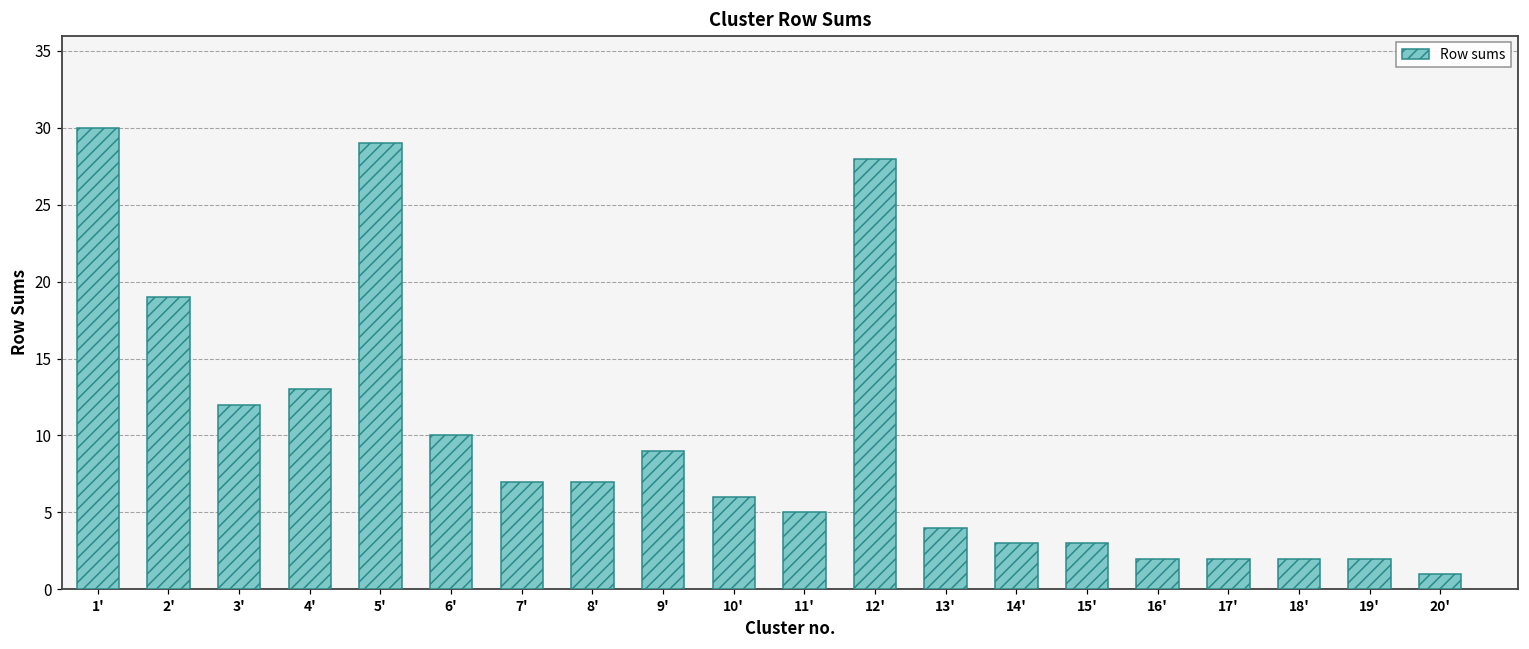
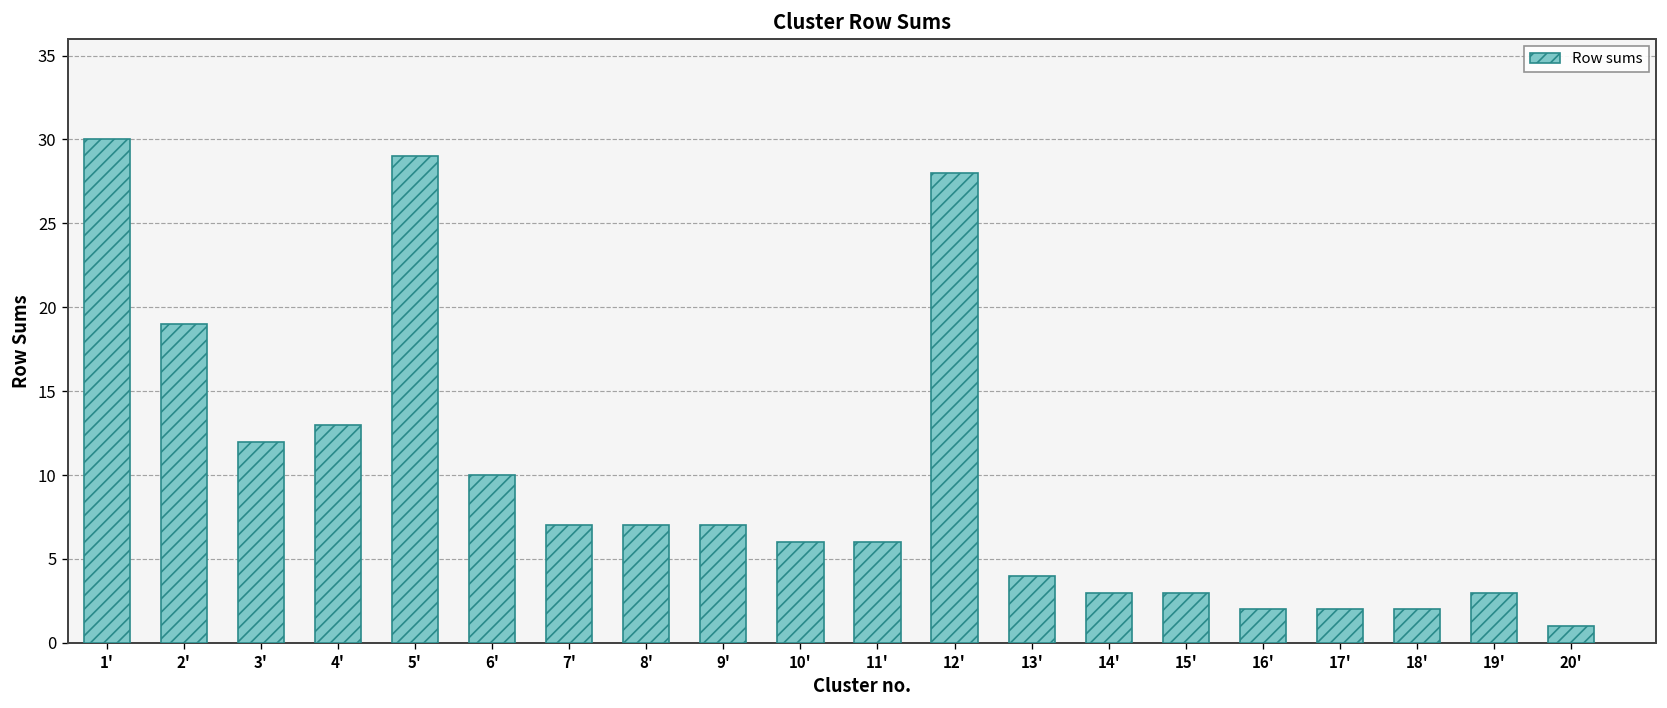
9': 9 -> 7
11': 5 -> 6
19': 2 -> 3
